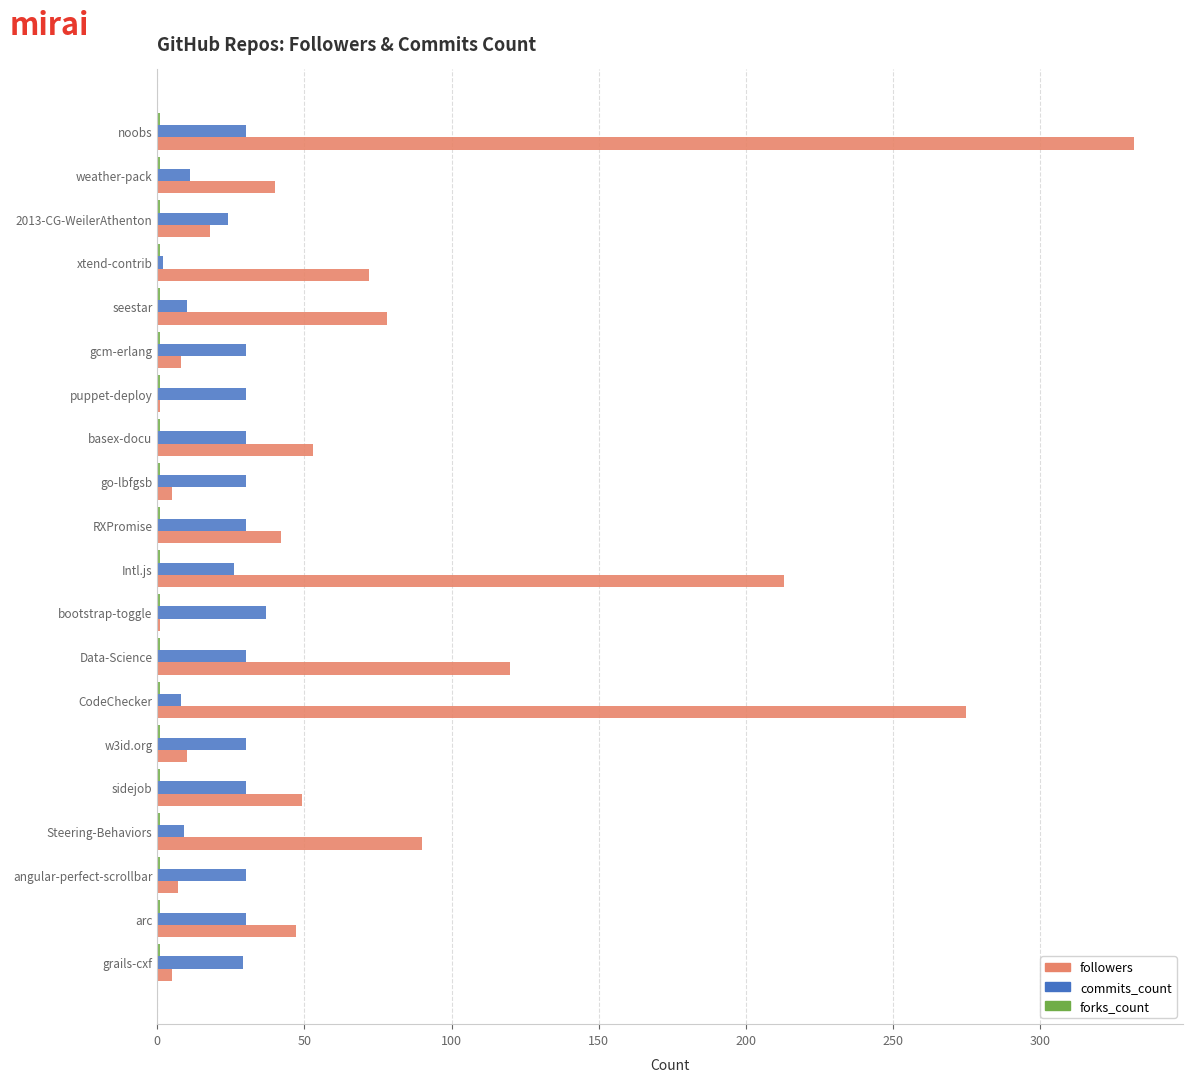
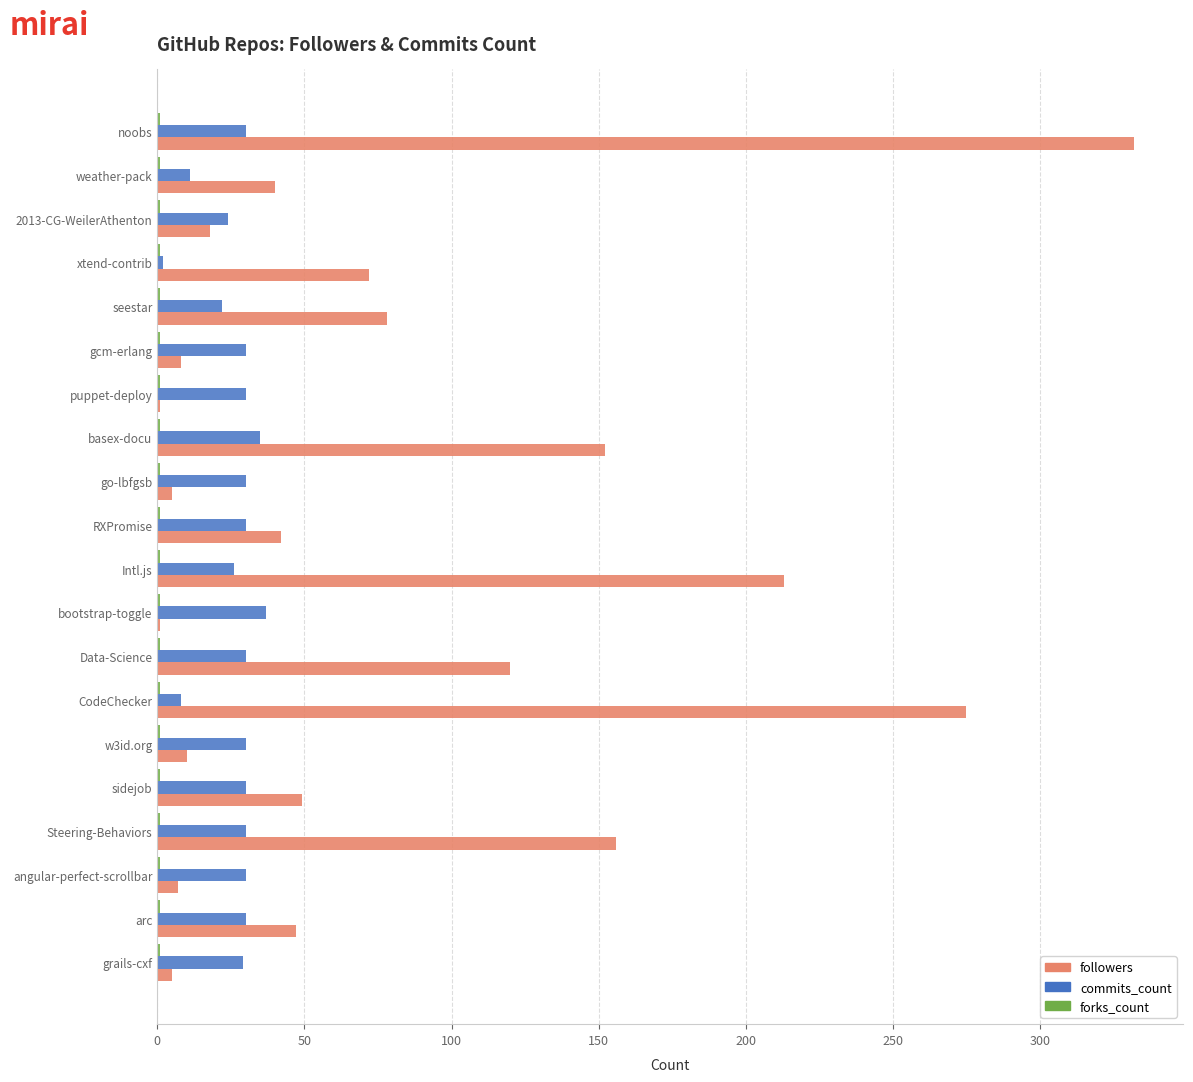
commits_count, seestar: 10 -> 22
commits_count, basex-docu: 30 -> 35
followers, basex-docu: 53 -> 152
commits_count, Steering-Behaviors: 9 -> 30
followers, Steering-Behaviors: 90 -> 156
